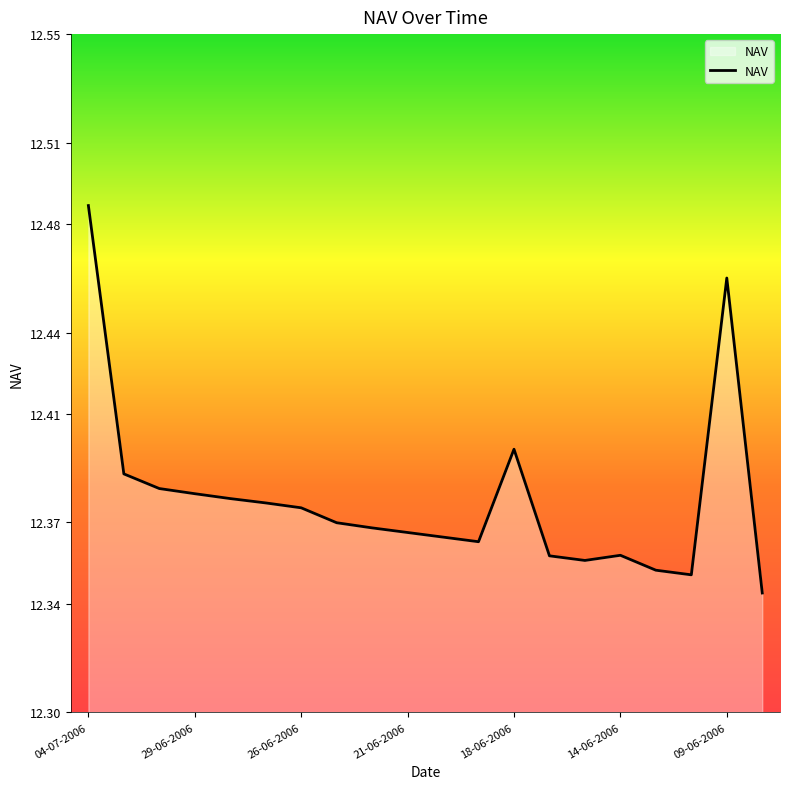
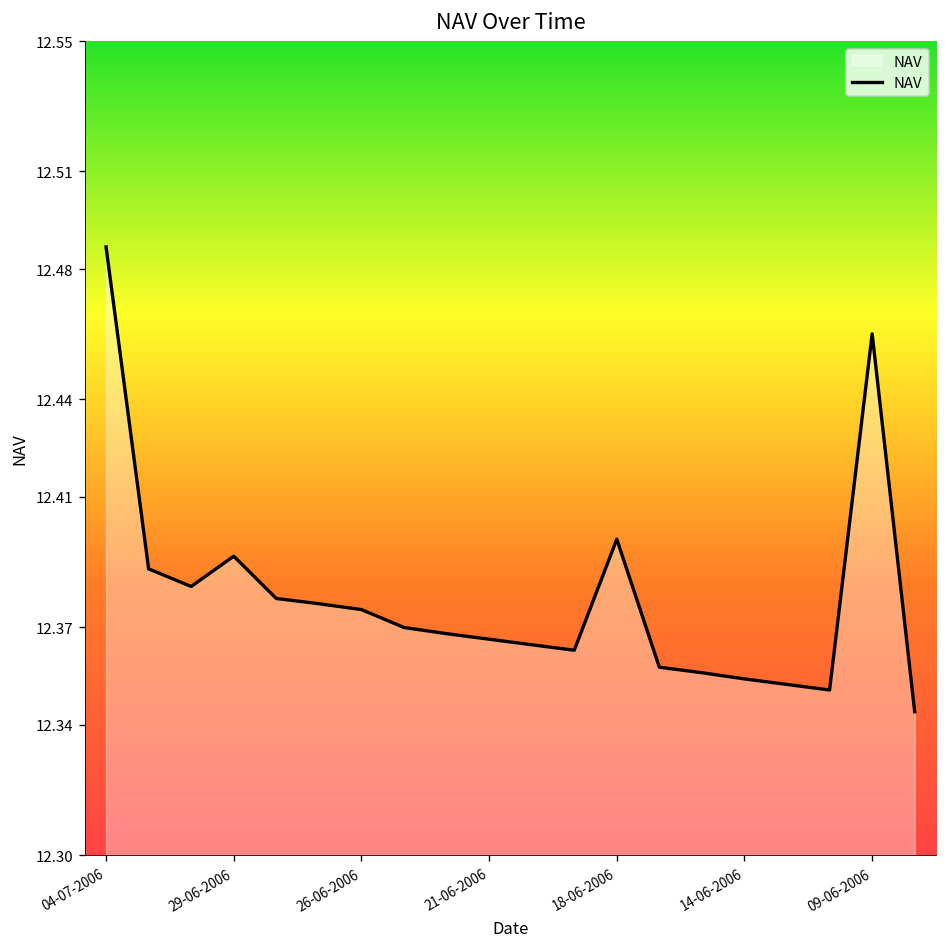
29-06-2006: 12.381 -> 12.392
14-06-2006: 12.358 -> 12.354
